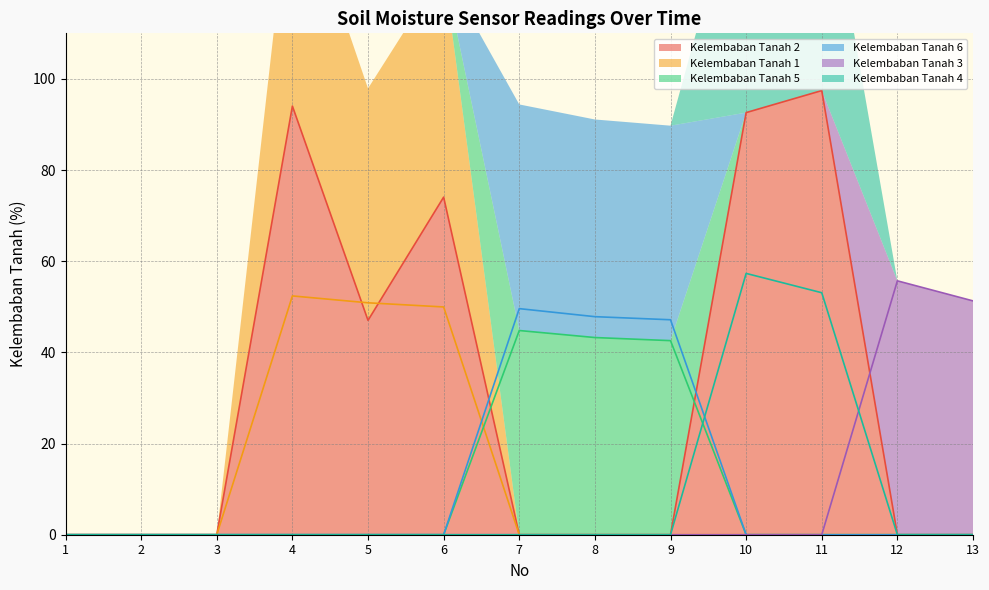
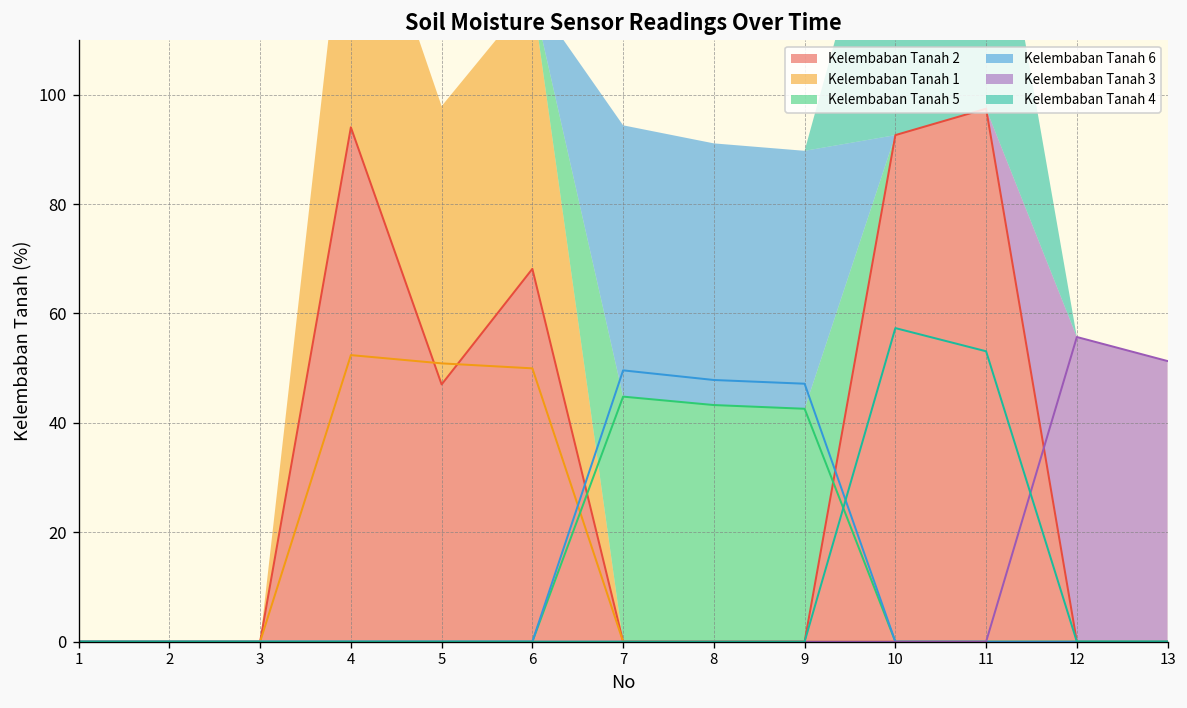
Kelembaban Tanah 2, 6: 74 -> 68
